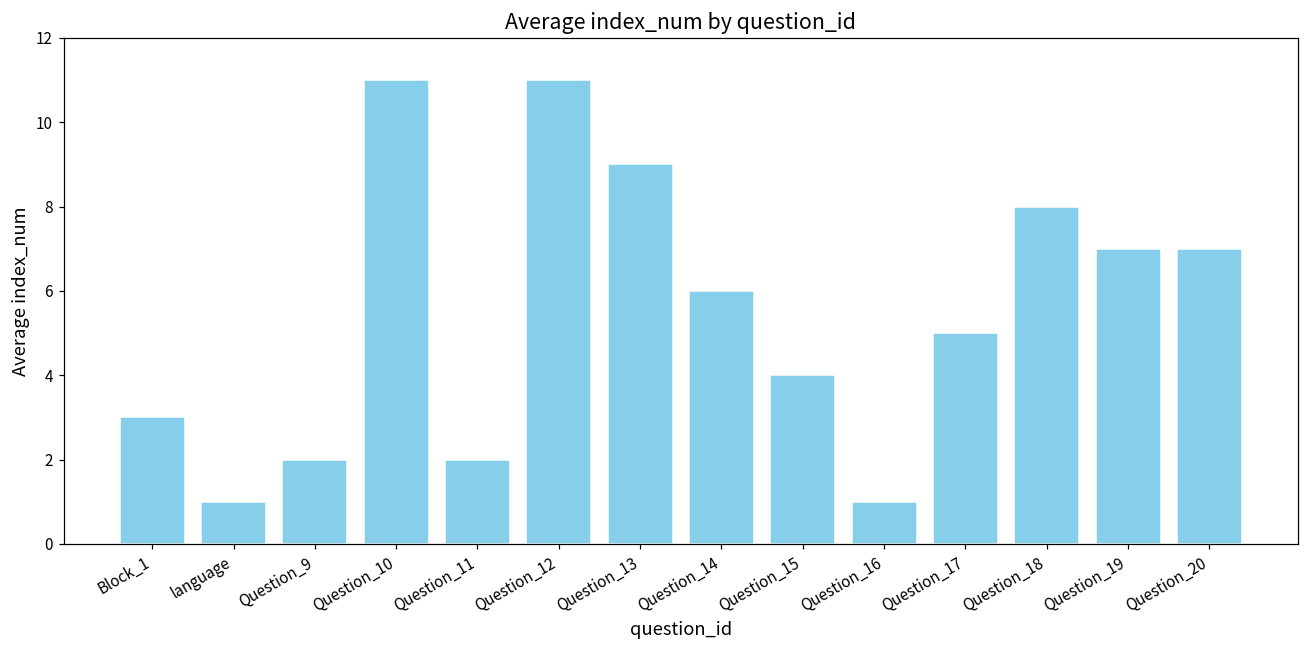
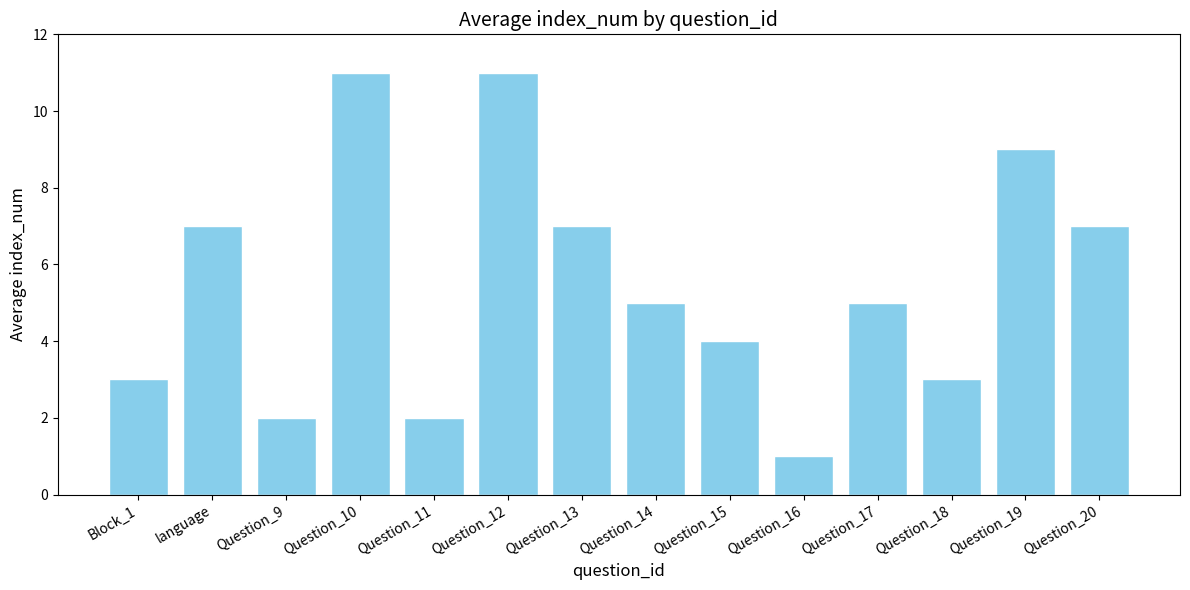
language: 1 -> 7
Question_13: 9 -> 7
Question_14: 6 -> 5
Question_18: 8 -> 3
Question_19: 7 -> 9
